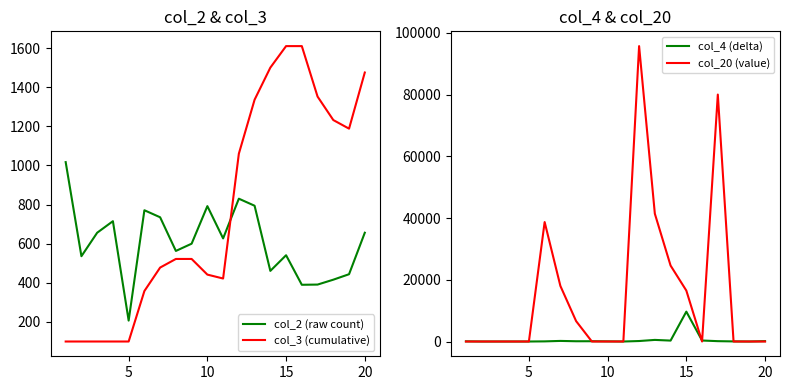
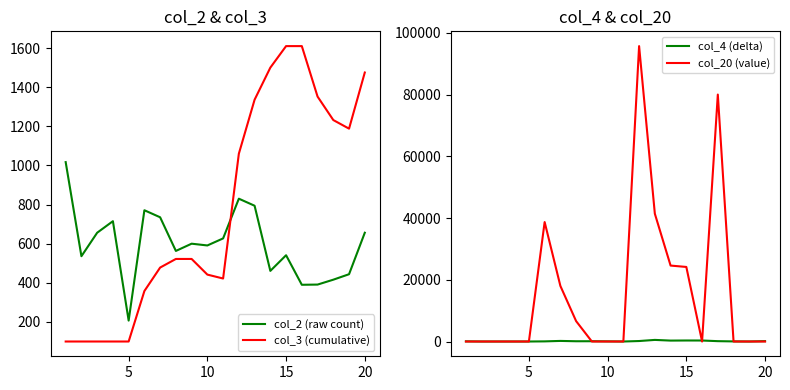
col_2 & col_3, col_2 (raw count), 10: 790 -> 590
col_4 & col_20, col_4 (delta), 15: 10000 -> 0
col_4 & col_20, col_20 (value), 15: 17000 -> 24000
